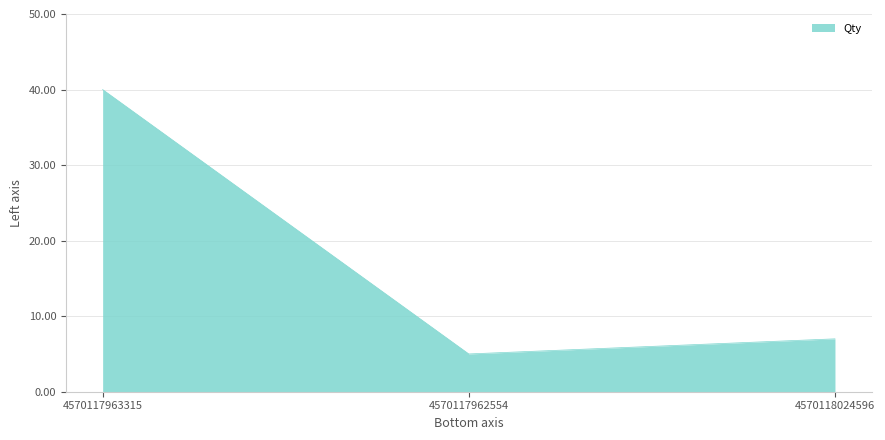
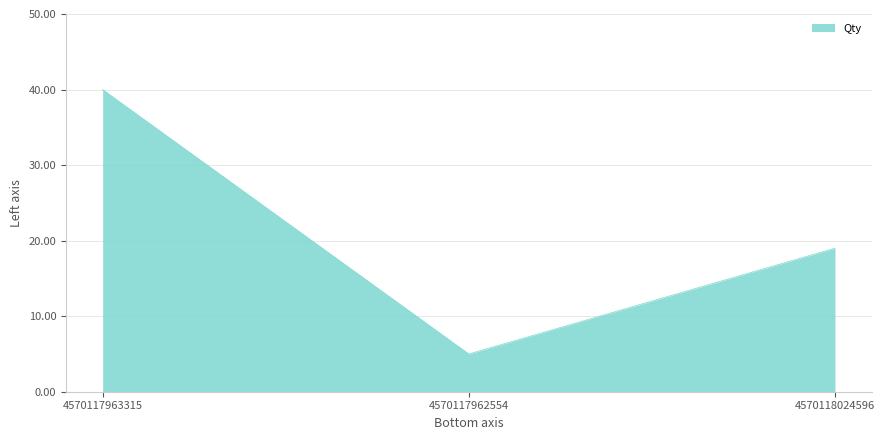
4570118024596: 7 -> 19
